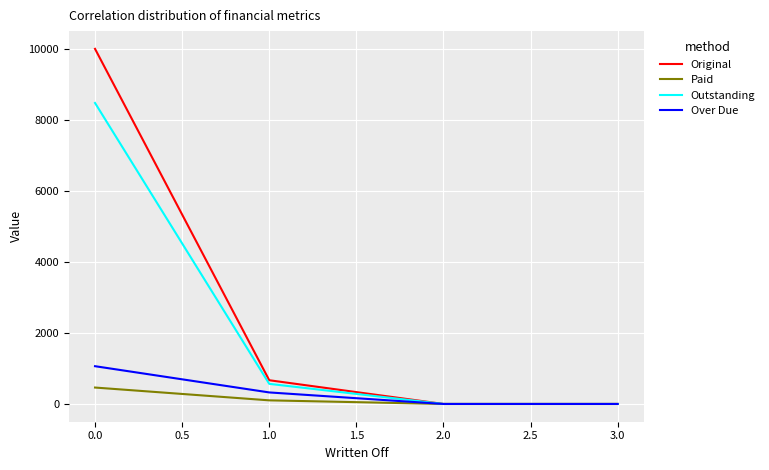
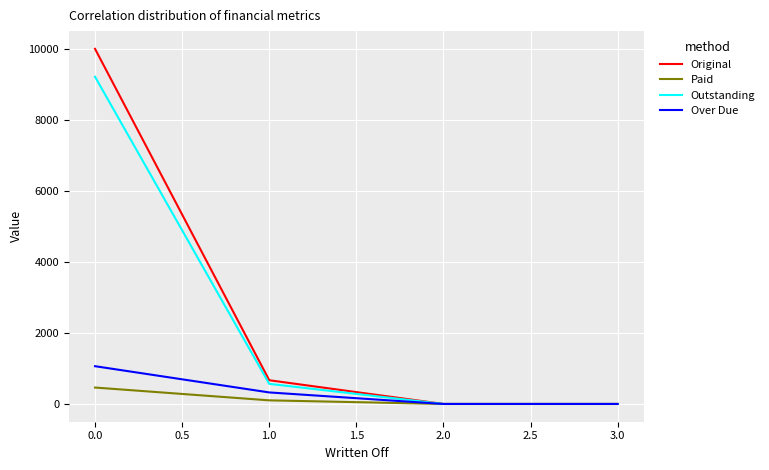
Outstanding, 0.0: 8500 -> 9200
